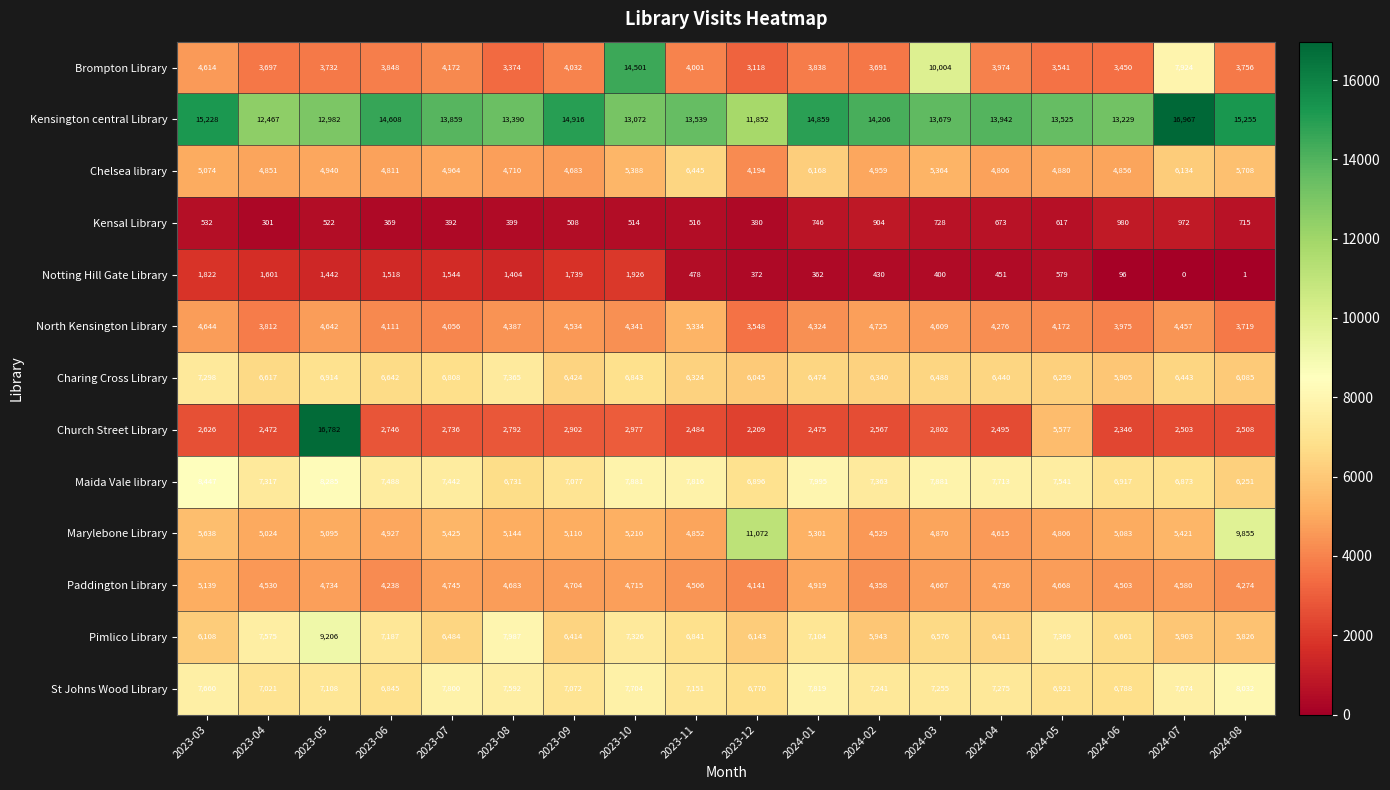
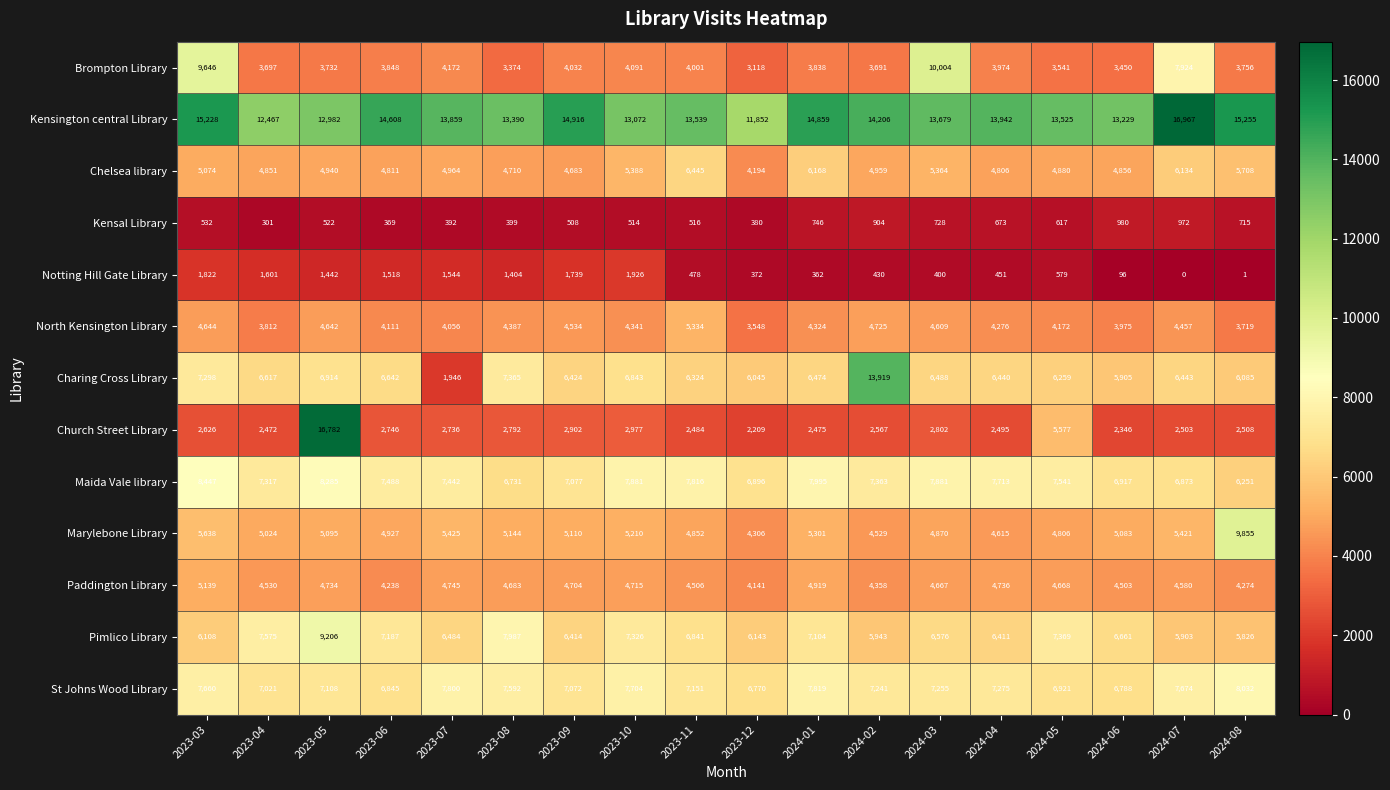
Brompton Library, 2023-03: 4,614 -> 9,646
Brompton Library, 2023-10: 14,501 -> 4,091
Charing Cross Library, 2023-07: 6,808 -> 1,946
Charing Cross Library, 2024-02: 6,340 -> 13,919
Marylebone Library, 2023-12: 11,072 -> 4,306
